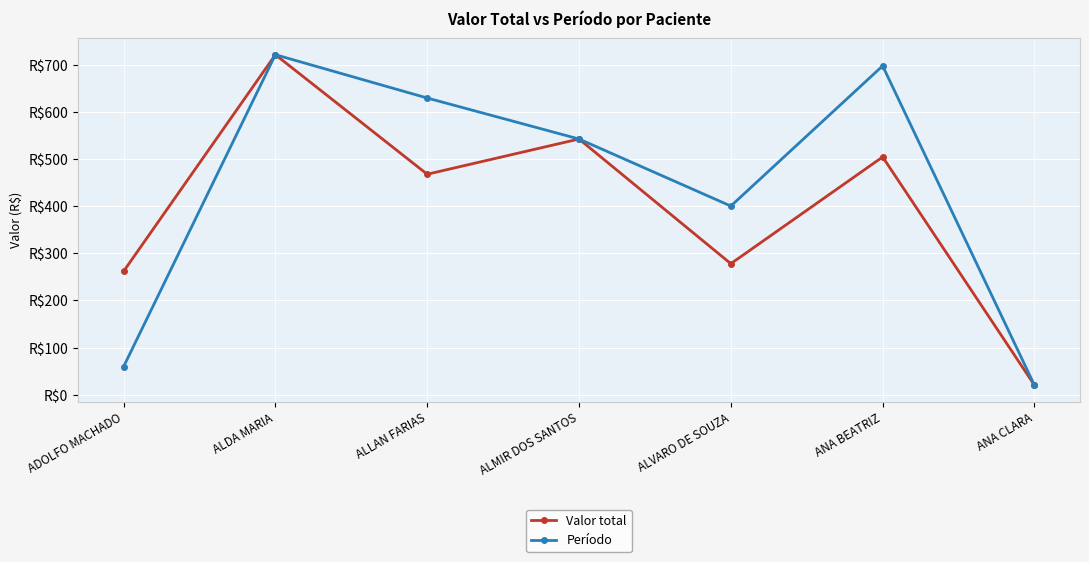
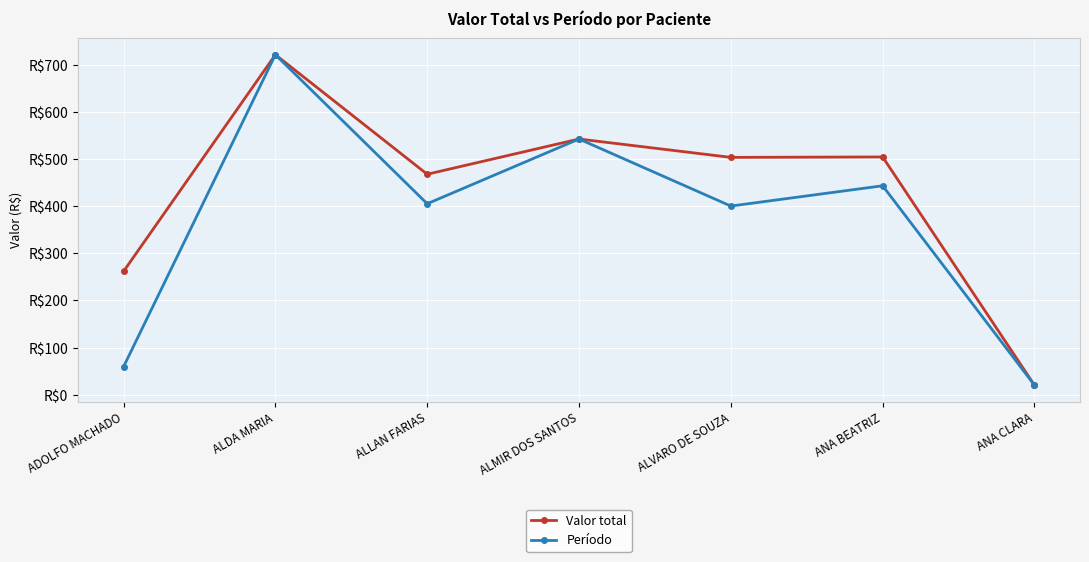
Período, ALLAN FARIAS: R$630 -> R$410
Valor total, ALVARO DE SOUZA: R$280 -> R$500
Período, ANA BEATRIZ: R$700 -> R$440
